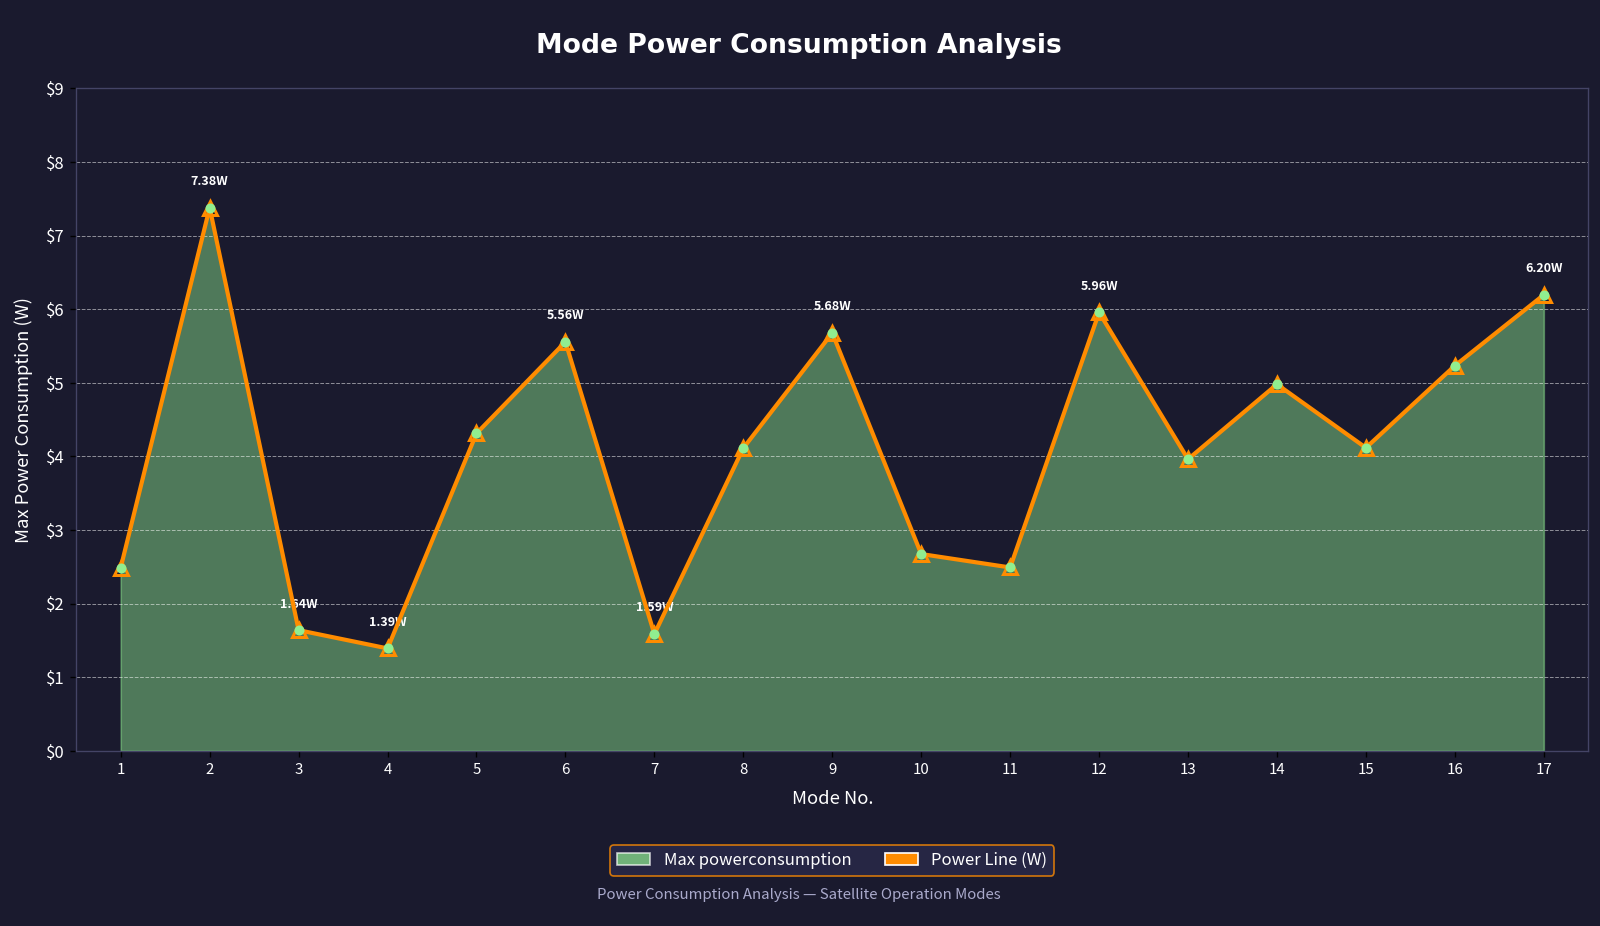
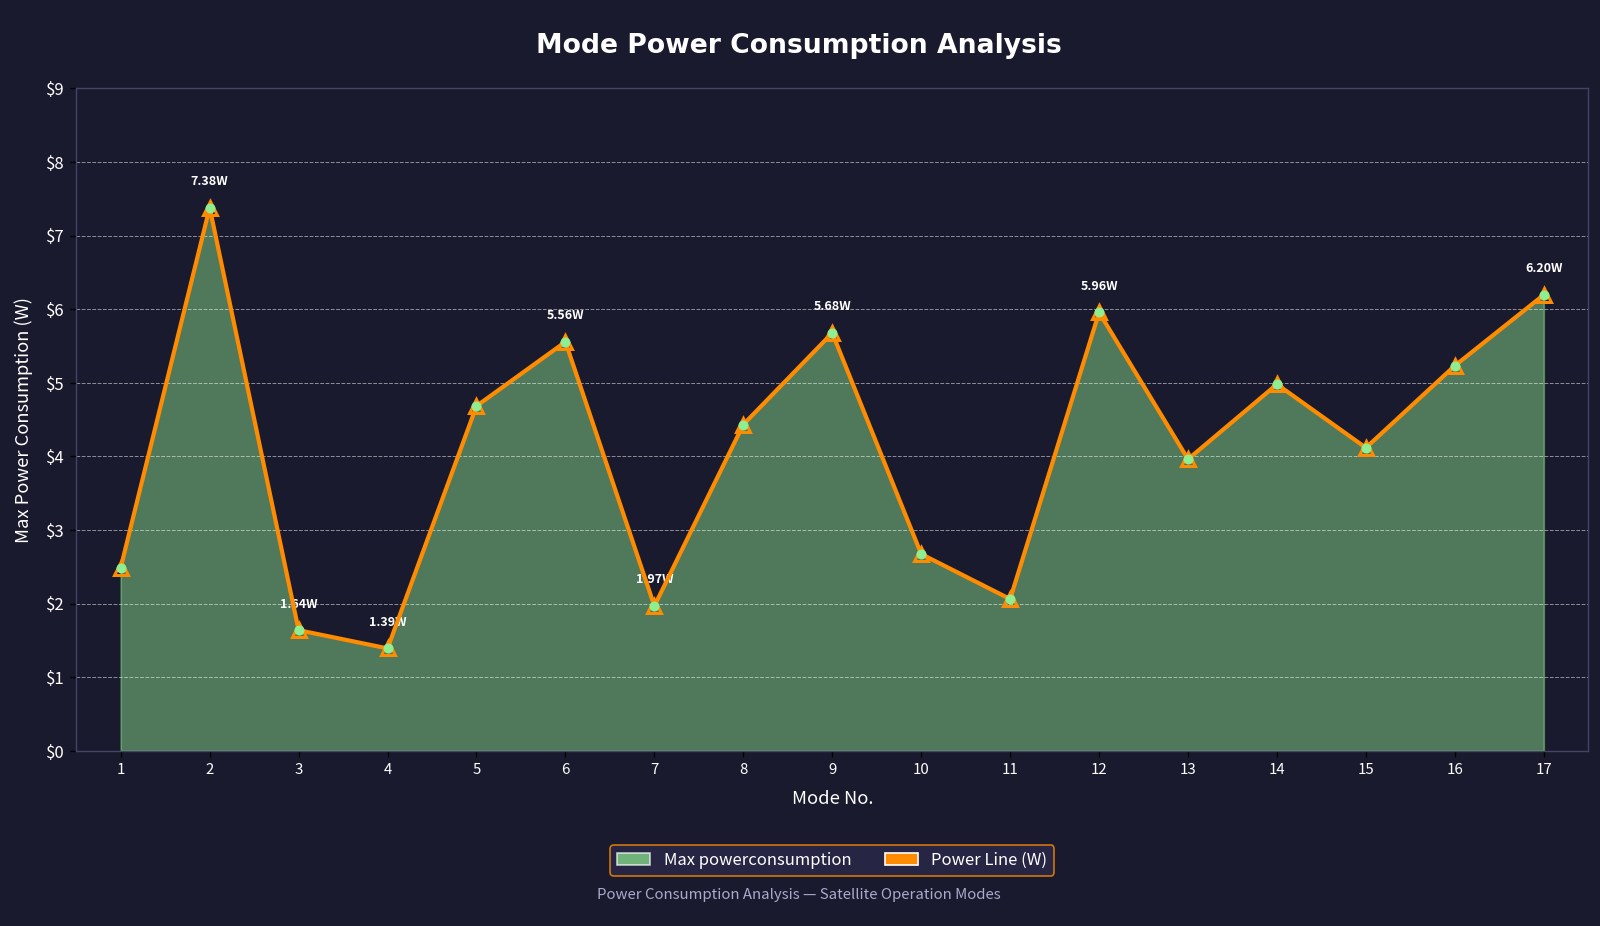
5: $4.3 -> $4.7
7: 1.59W -> 1.97W
8: $4.1 -> $4.4
11: $2.5 -> $2.1
